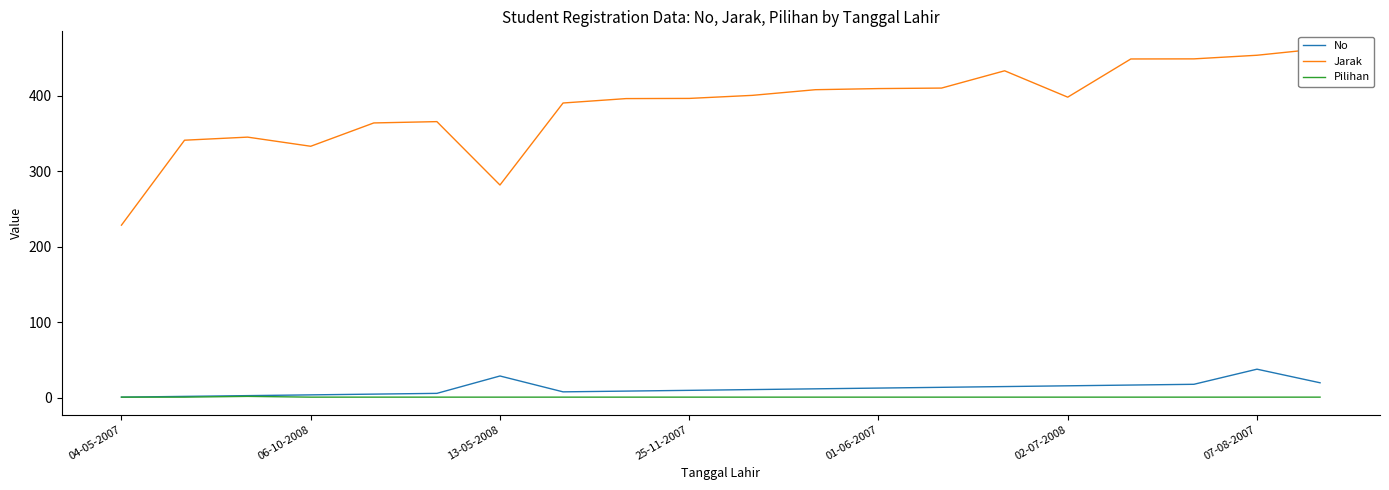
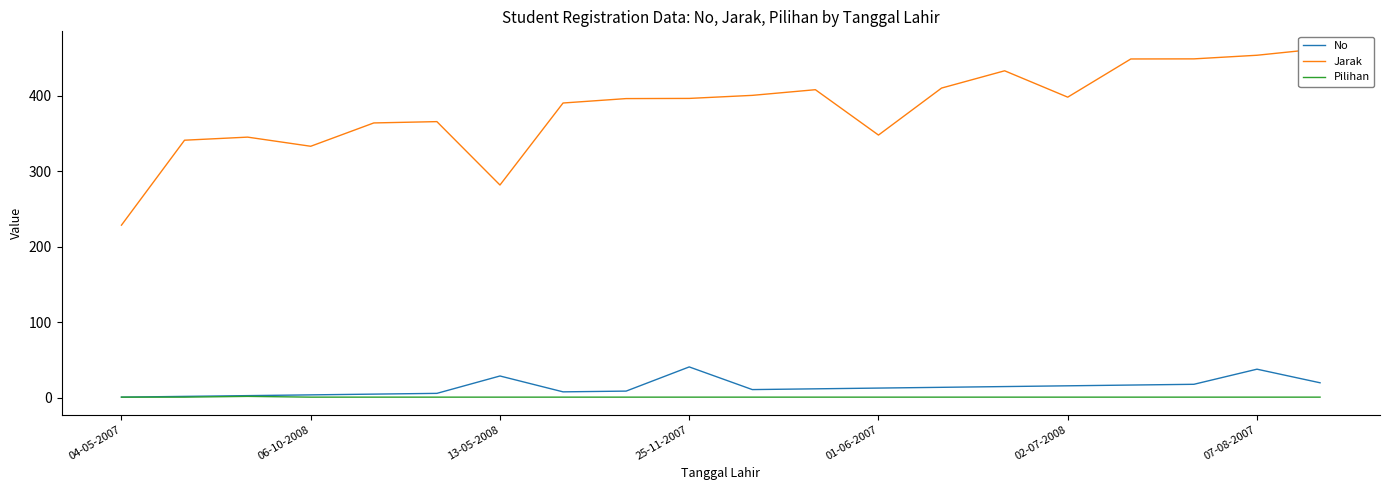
No, 25-11-2007: 10 -> 40
Jarak, 01-06-2007: 410 -> 350
